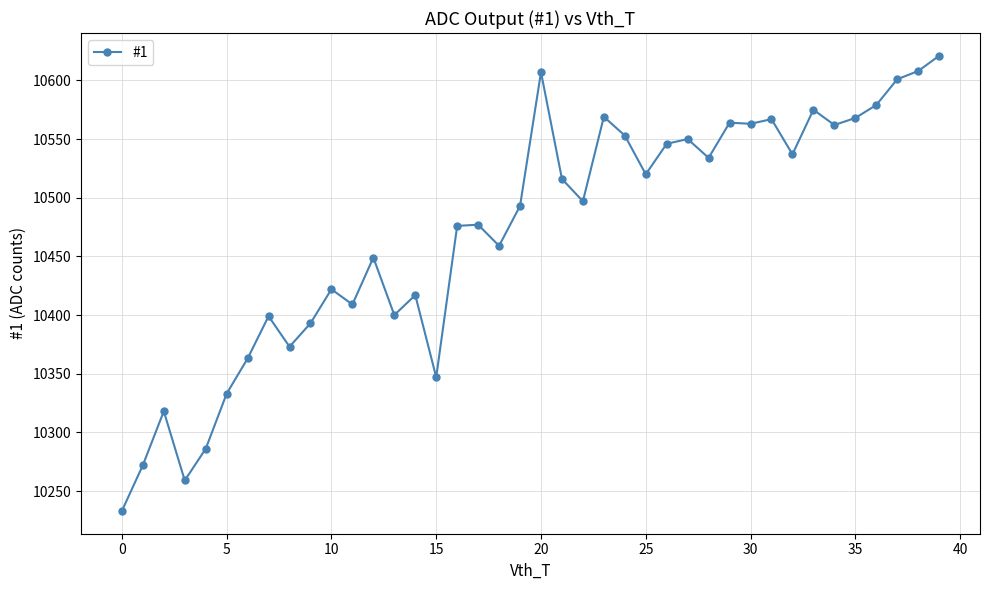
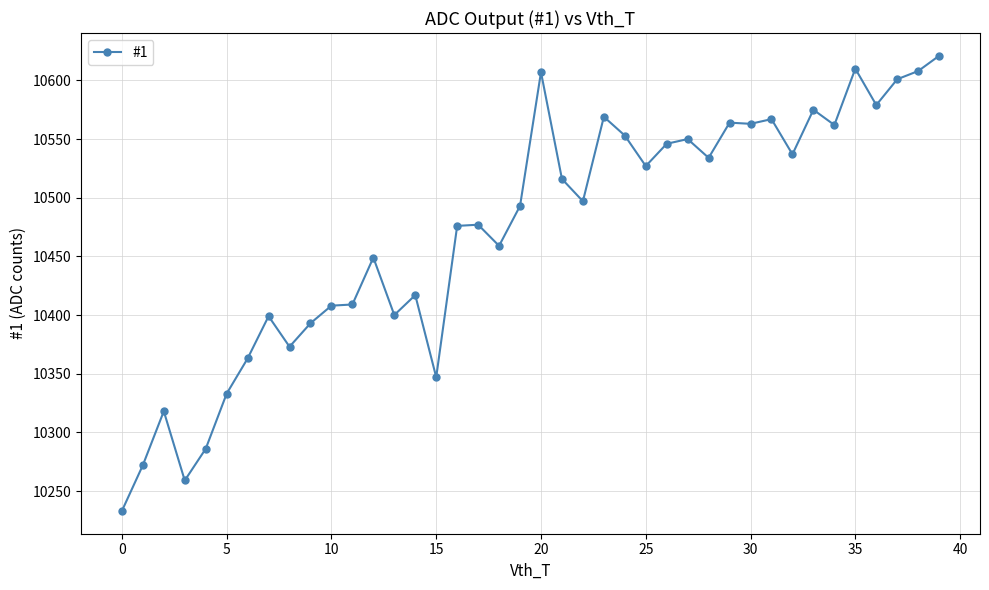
10: 10422 -> 10408
25: 10520 -> 10527
35: 10568 -> 10610
